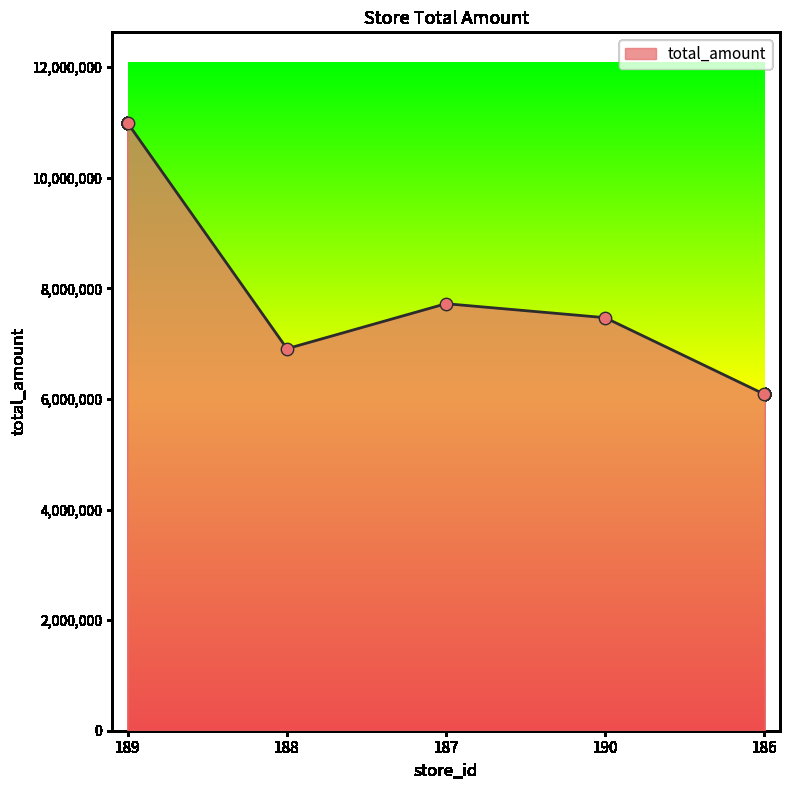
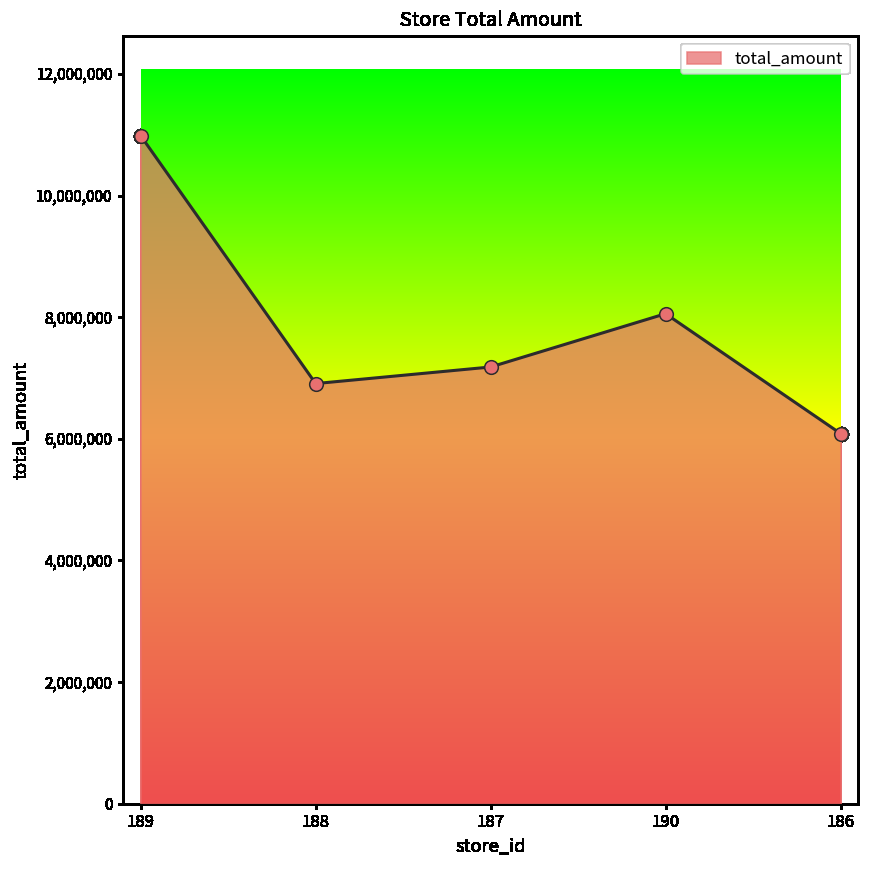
187: 7,700,000 -> 7,200,000
190: 7,500,000 -> 8,100,000
